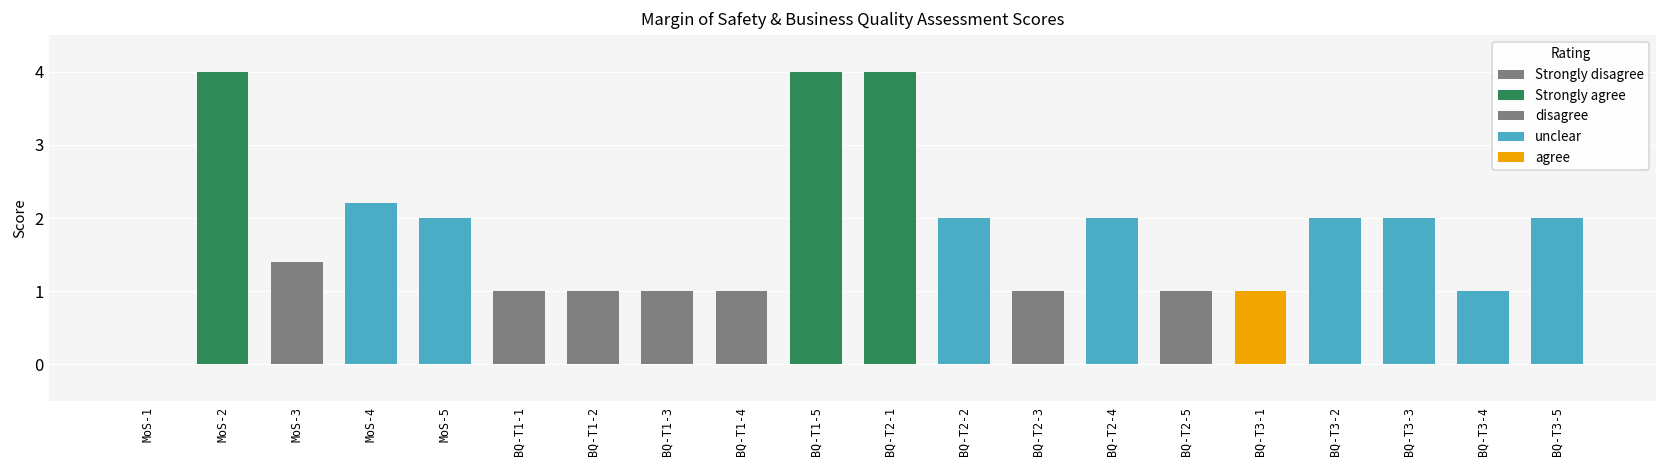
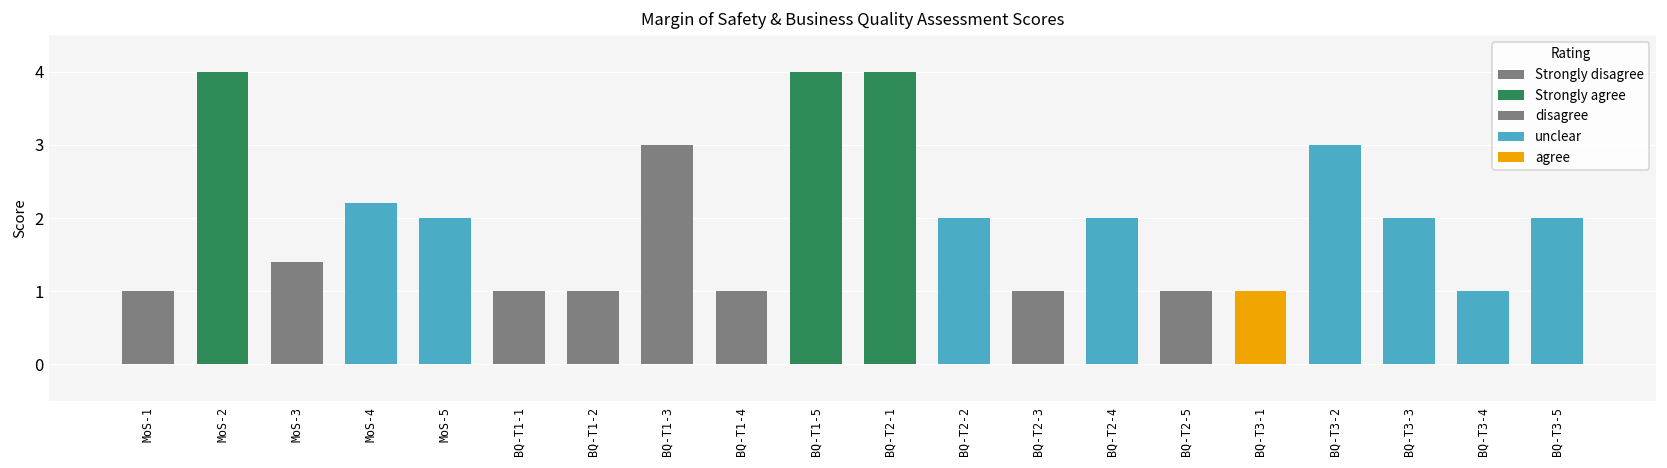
MoS-1: 0 -> 1
BQ-T1-3: 1 -> 3
BQ-T3-2: 2 -> 3
